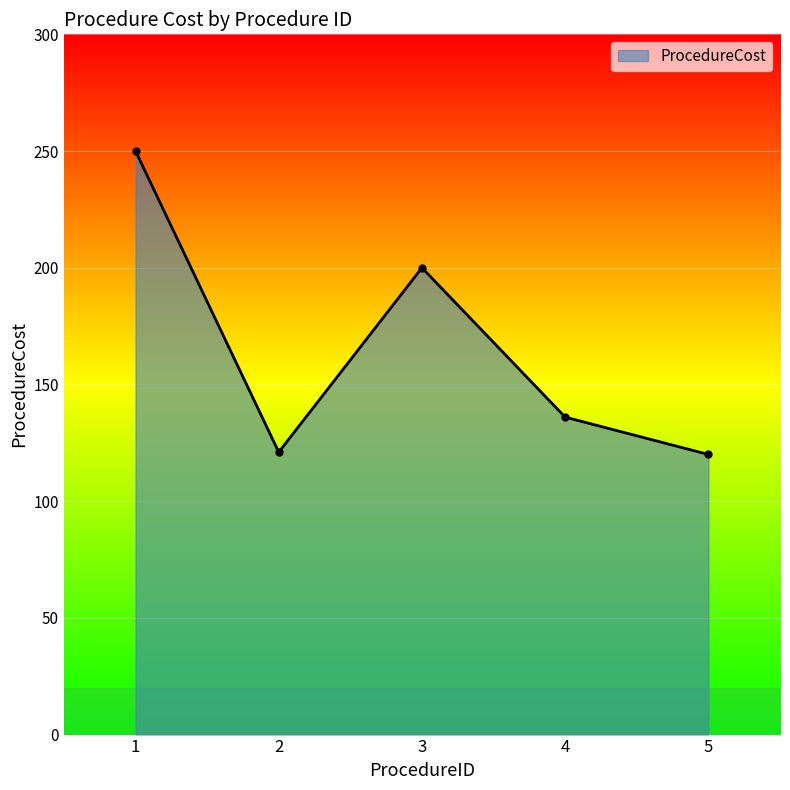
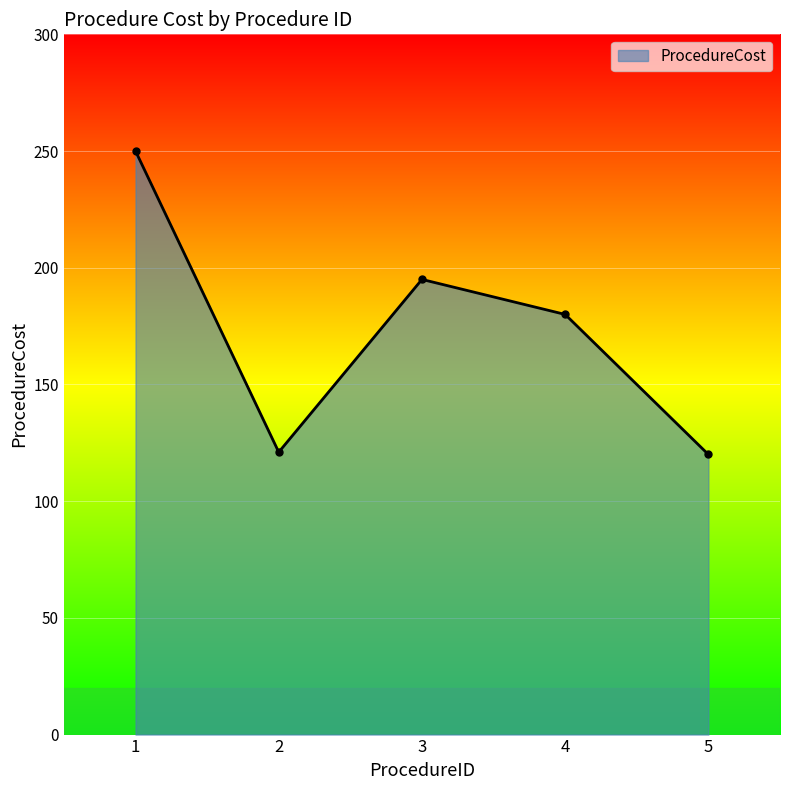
3: 200 -> 195
4: 136 -> 180
